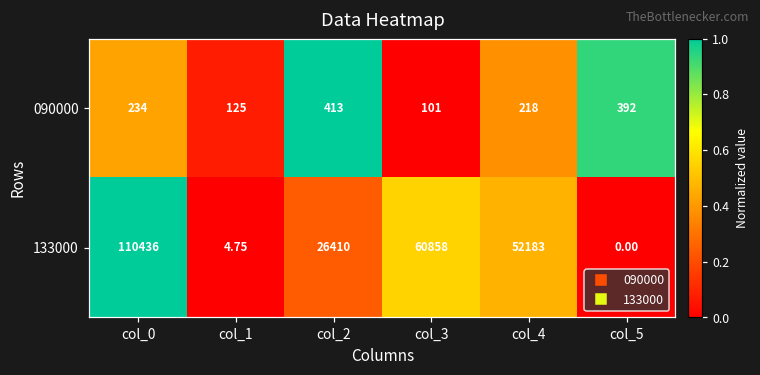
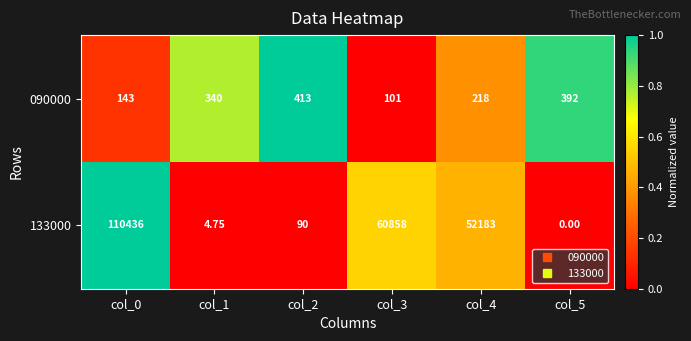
090000, col_0: 234 -> 143
090000, col_1: 125 -> 340
133000, col_2: 26410 -> 90
